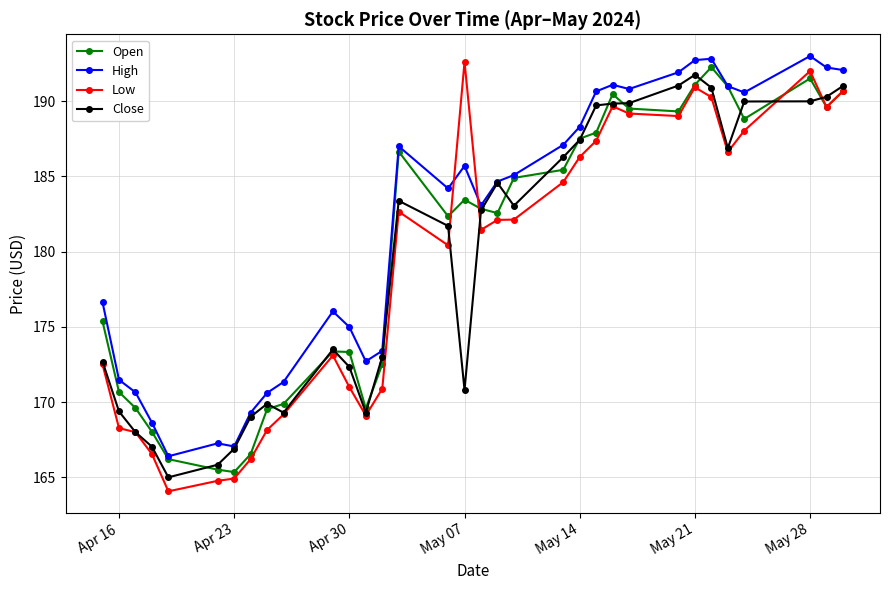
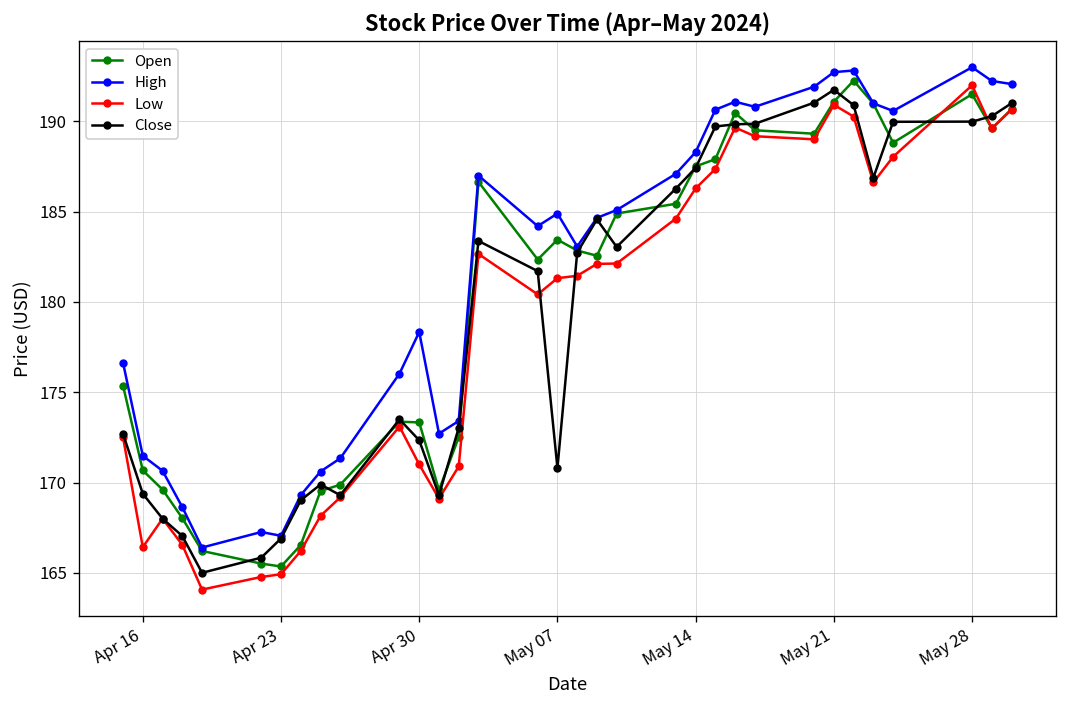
Low, Apr 16: 168.3 -> 166.4
High, Apr 30: 175.0 -> 178.3
High, May 07: 185.7 -> 184.9
Low, May 07: 192.6 -> 181.3
